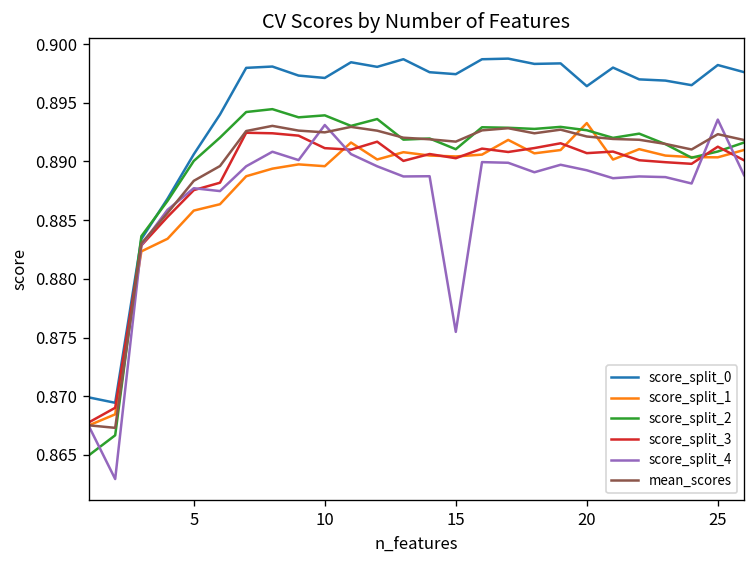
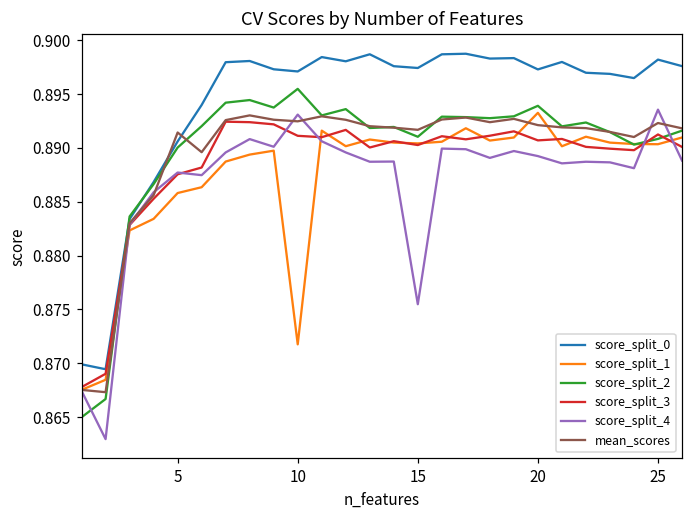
mean_scores, 5: 0.888 -> 0.891
score_split_1, 10: 0.890 -> 0.872
score_split_2, 10: 0.894 -> 0.895
score_split_0, 20: 0.896 -> 0.897
score_split_2, 20: 0.893 -> 0.894
